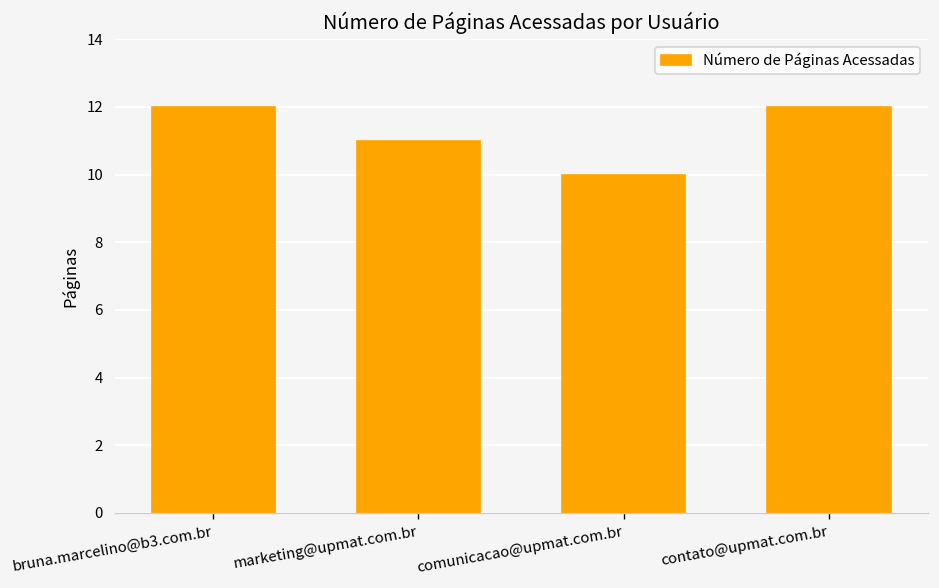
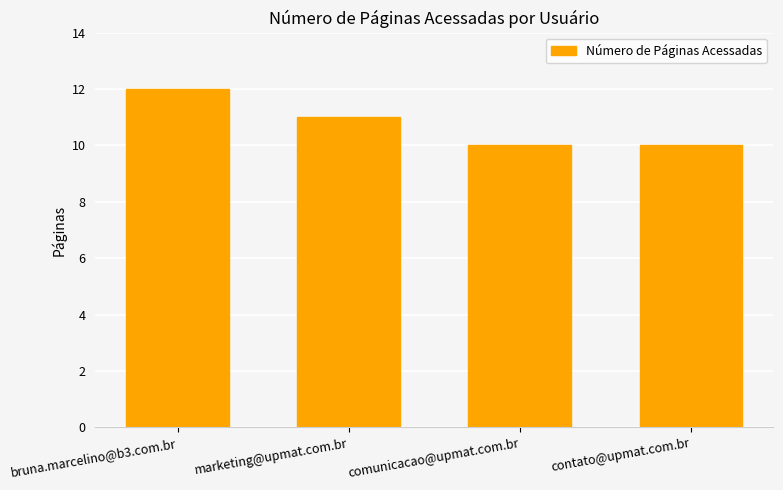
contato@upmat.com.br: 12 -> 10
